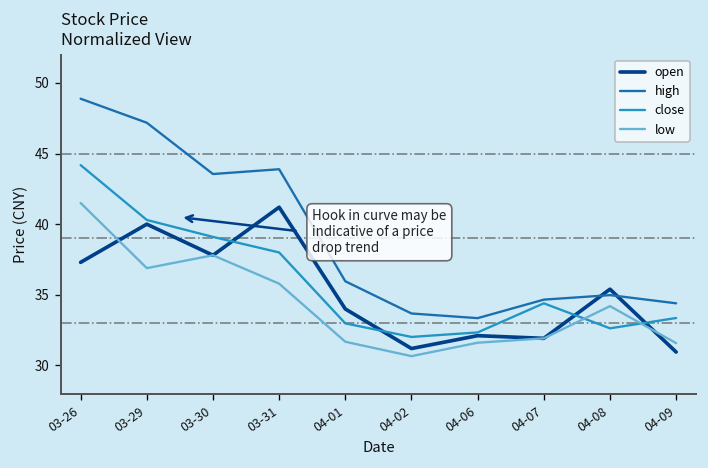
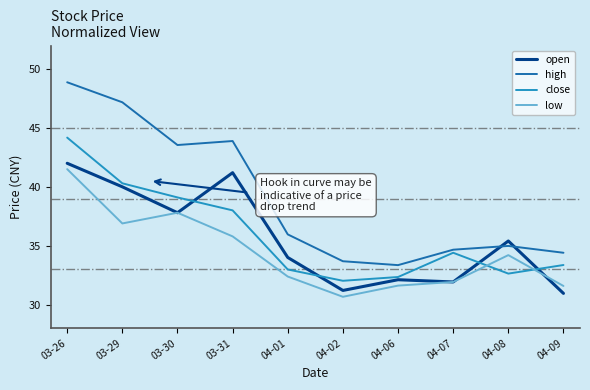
open, 03-26: 37.3 -> 42.0
low, 04-01: 31.7 -> 32.4
